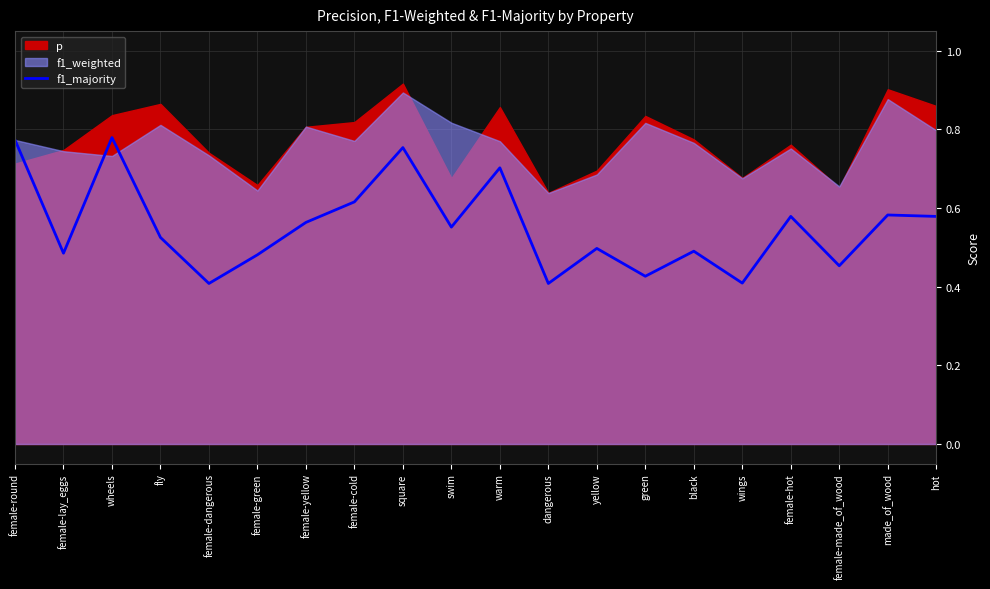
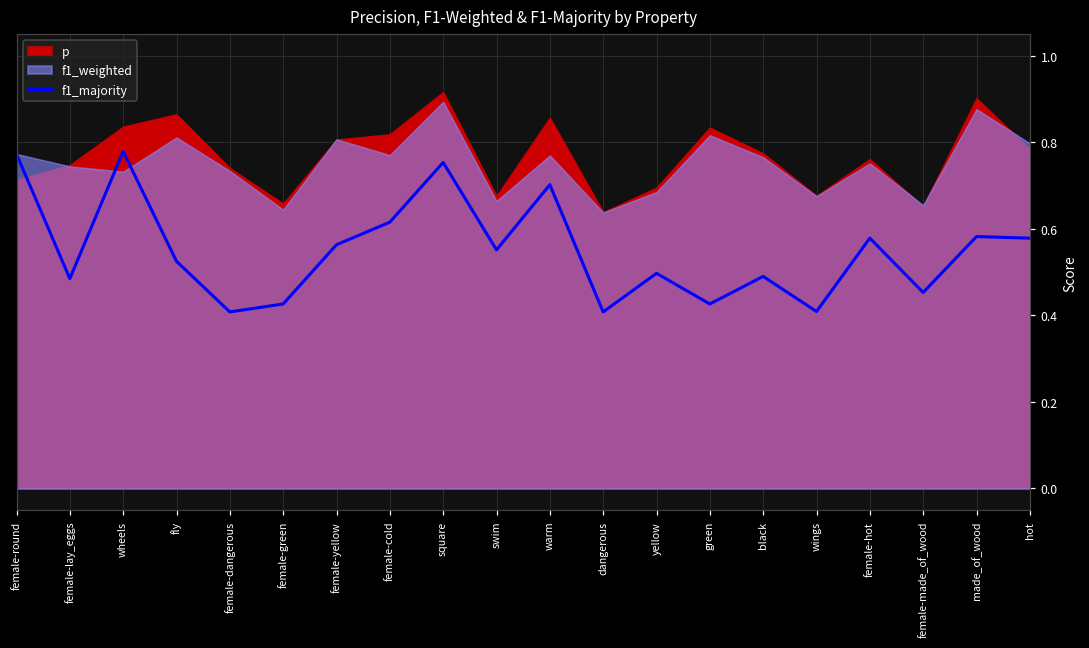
f1_majority, female-green: 0.48 -> 0.43
f1_weighted, swim: 0.82 -> 0.66
p, hot: 0.86 -> 0.78
